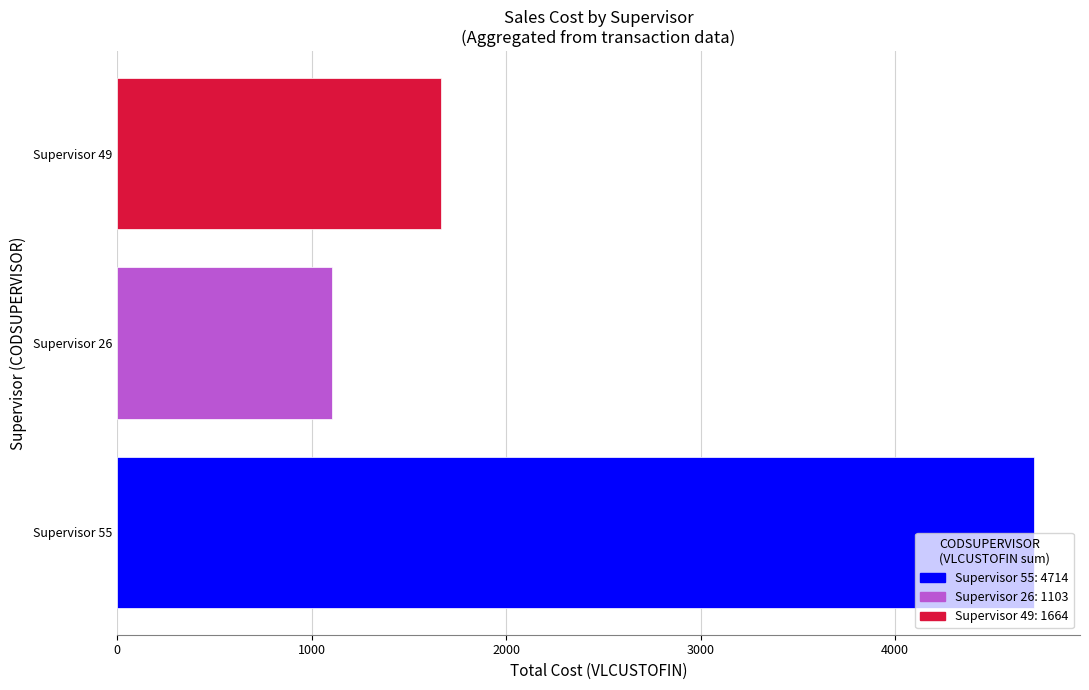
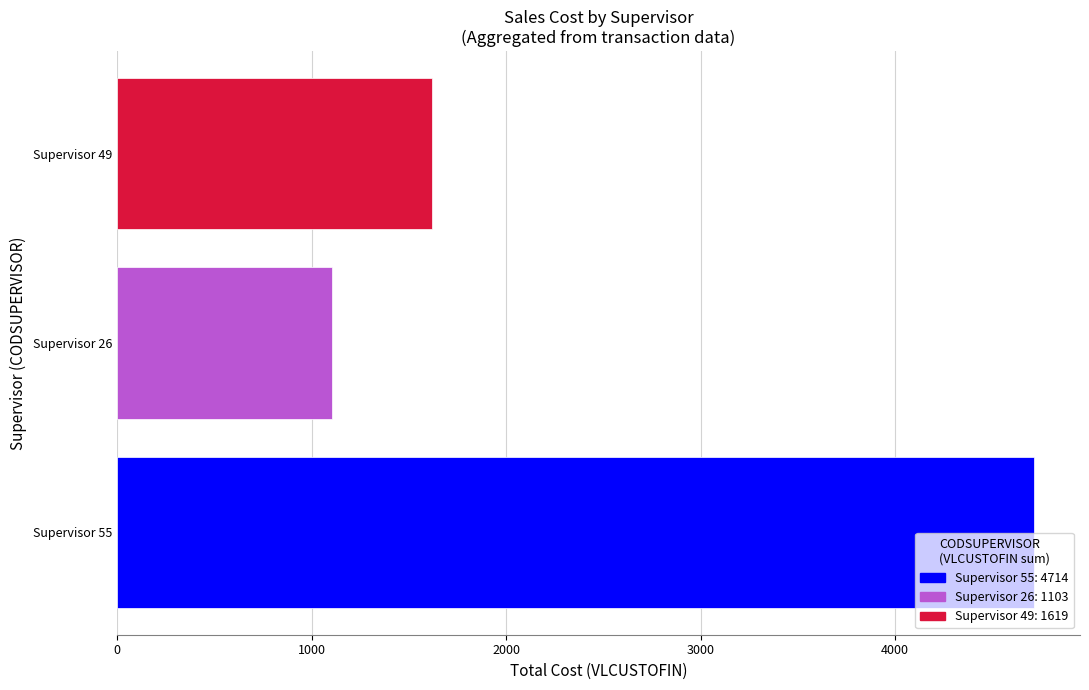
Supervisor 49: 1660 -> 1620
